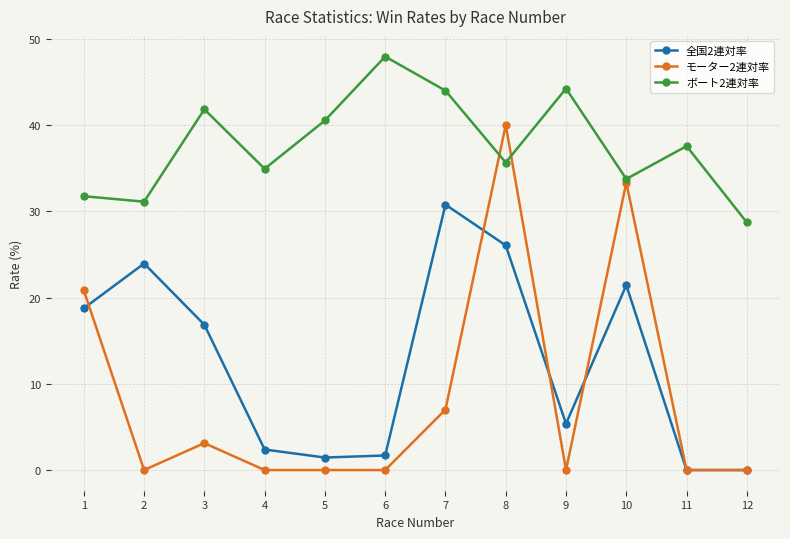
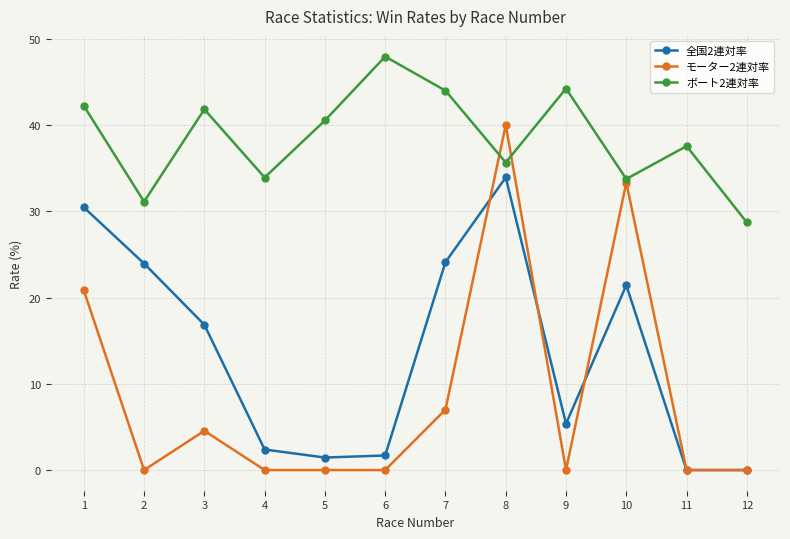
全国2連対率, 1: 19 -> 30
ボート2連対率, 1: 32 -> 42
モーター2連対率, 3: 3 -> 5
ボート2連対率, 4: 35 -> 34
全国2連対率, 7: 31 -> 24
全国2連対率, 8: 26 -> 34
